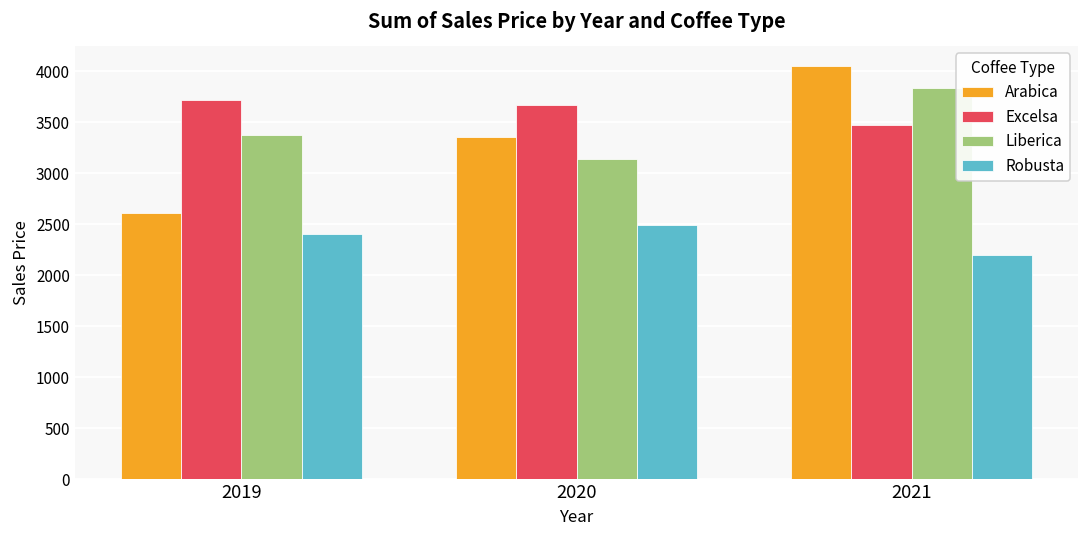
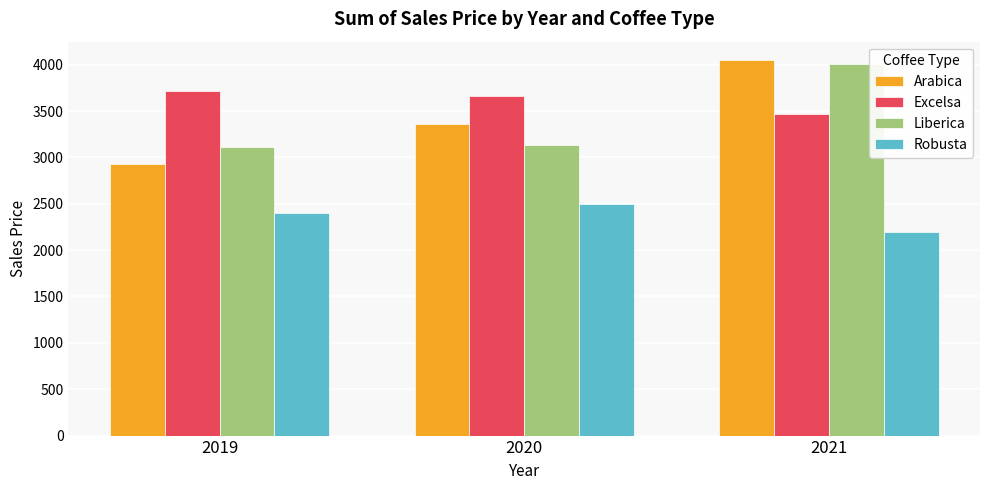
Arabica, 2019: 2600 -> 2900
Liberica, 2019: 3400 -> 3100
Liberica, 2021: 3800 -> 4000
